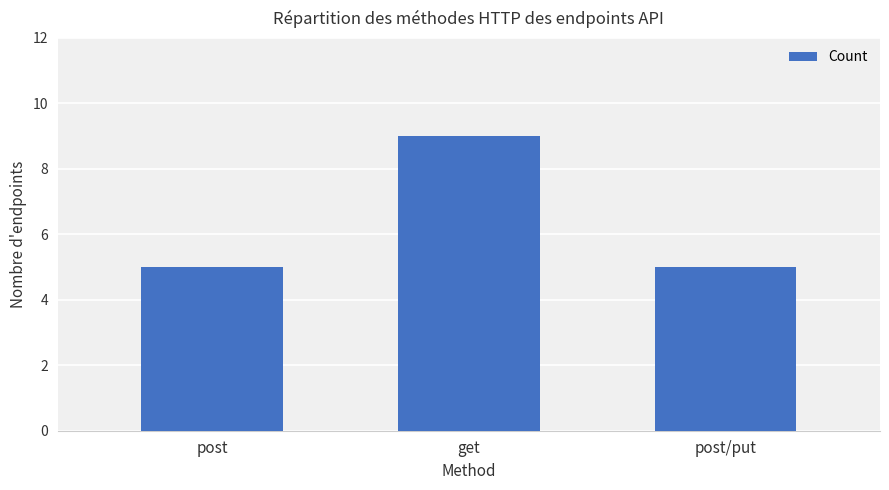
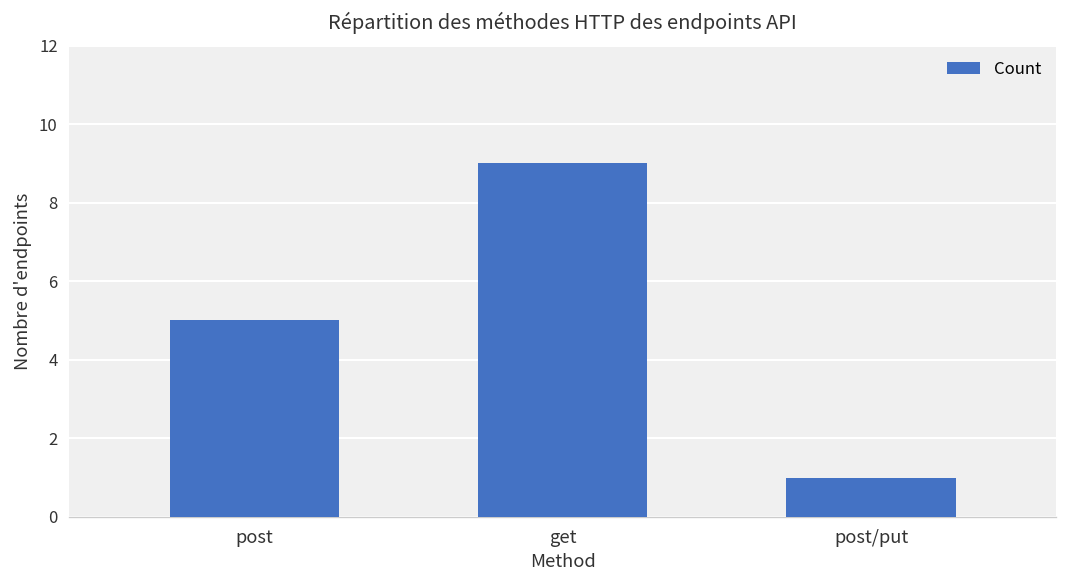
post/put: 5 -> 1
